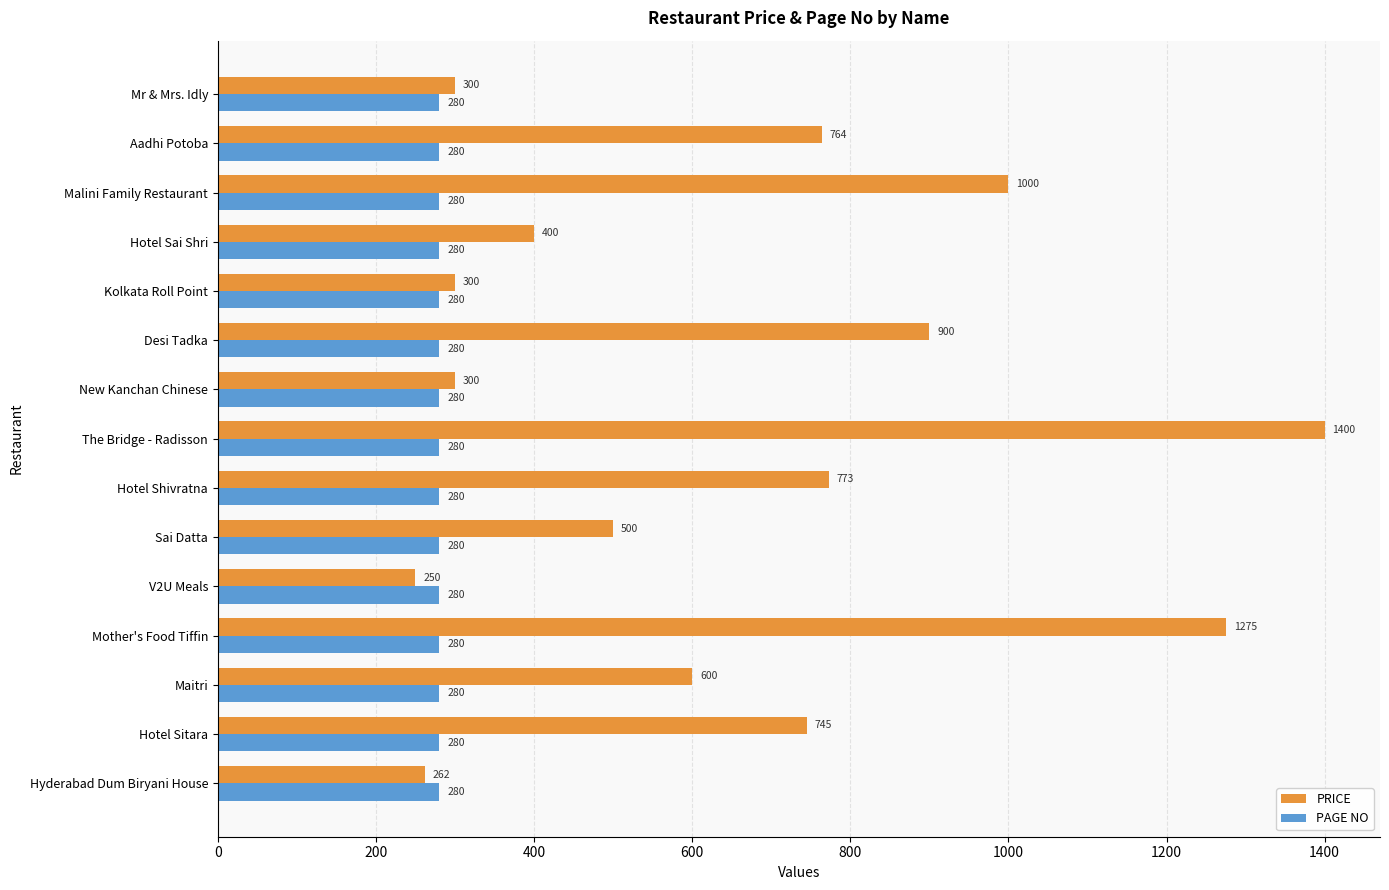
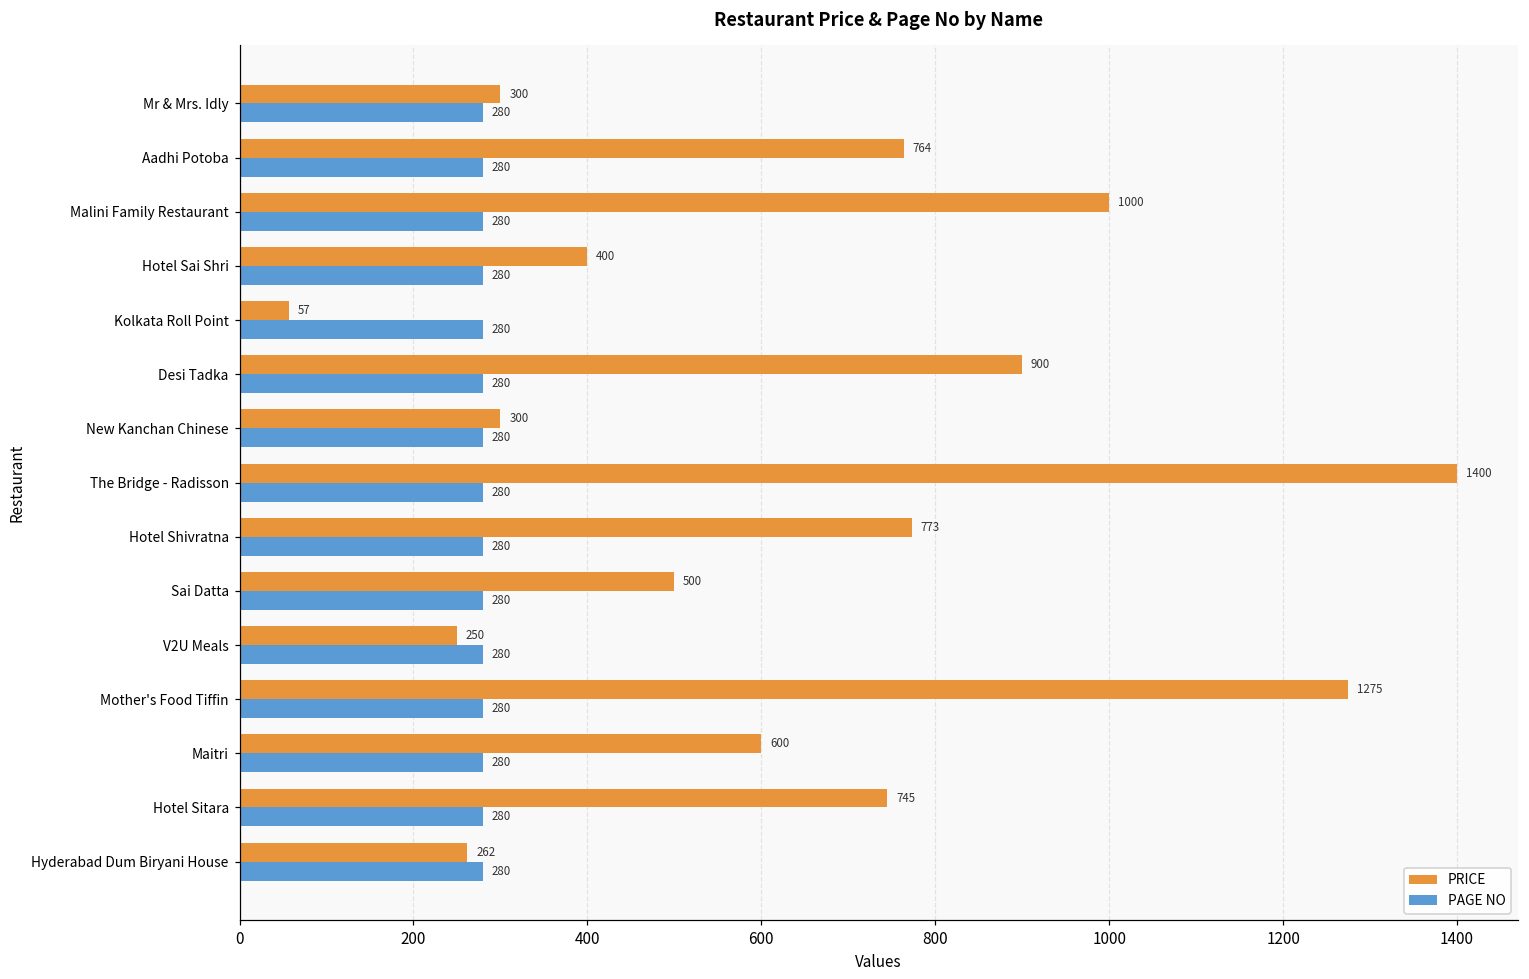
PRICE, Kolkata Roll Point: 300 -> 57
